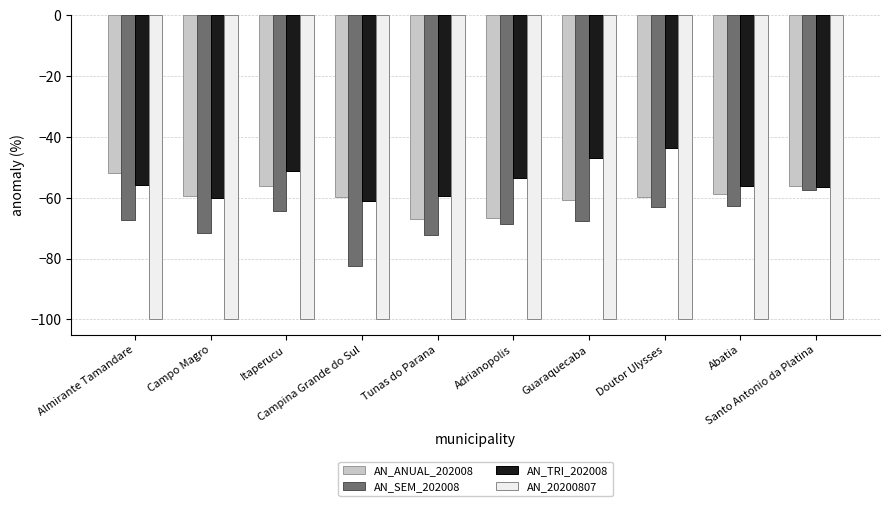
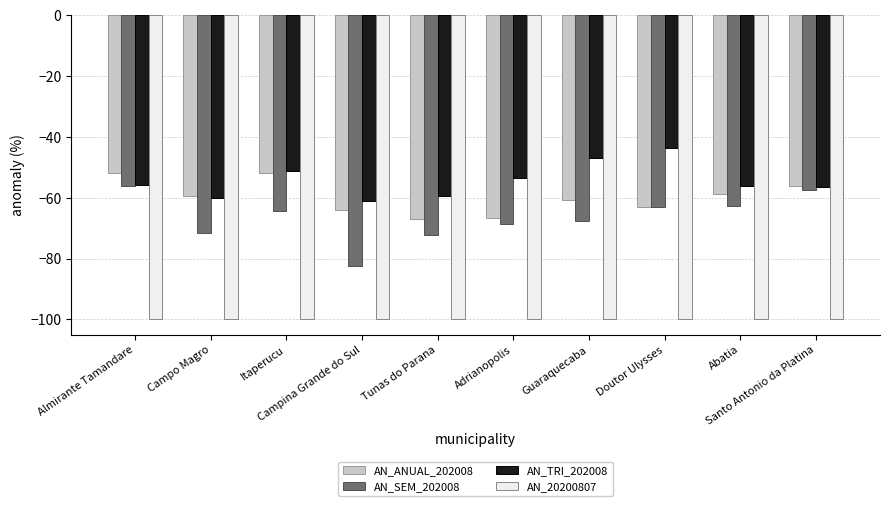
AN_SEM_202008, Almirante Tamandare: -67 -> -56
AN_ANUAL_202008, Itaperucu: -56 -> -52
AN_ANUAL_202008, Campina Grande do Sul: -60 -> -64
AN_ANUAL_202008, Doutor Ulysses: -60 -> -63
